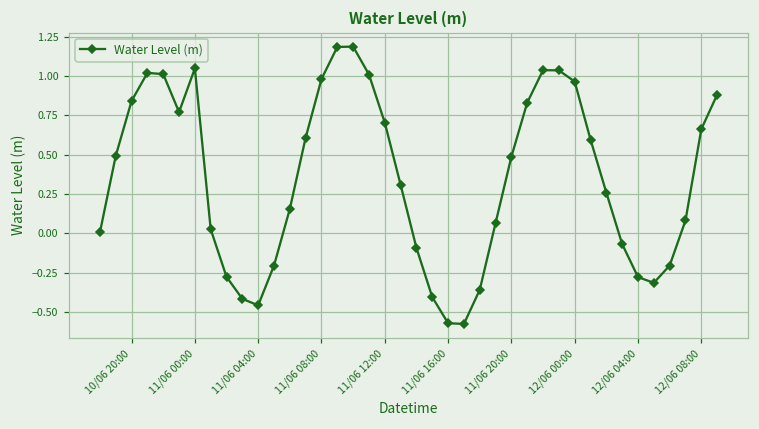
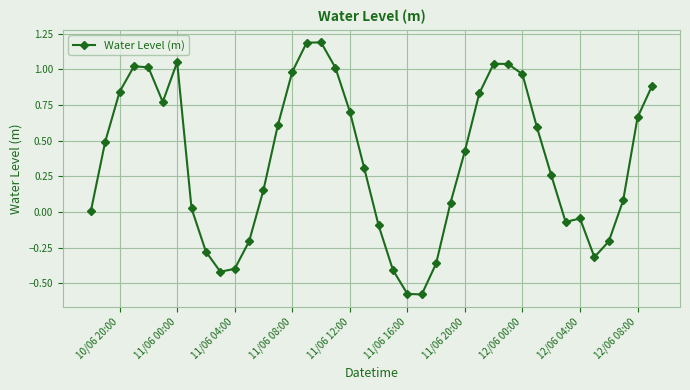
11/06 04:00: -0.46 -> -0.40
11/06 20:00: 0.49 -> 0.43
12/06 04:00: -0.28 -> -0.05
